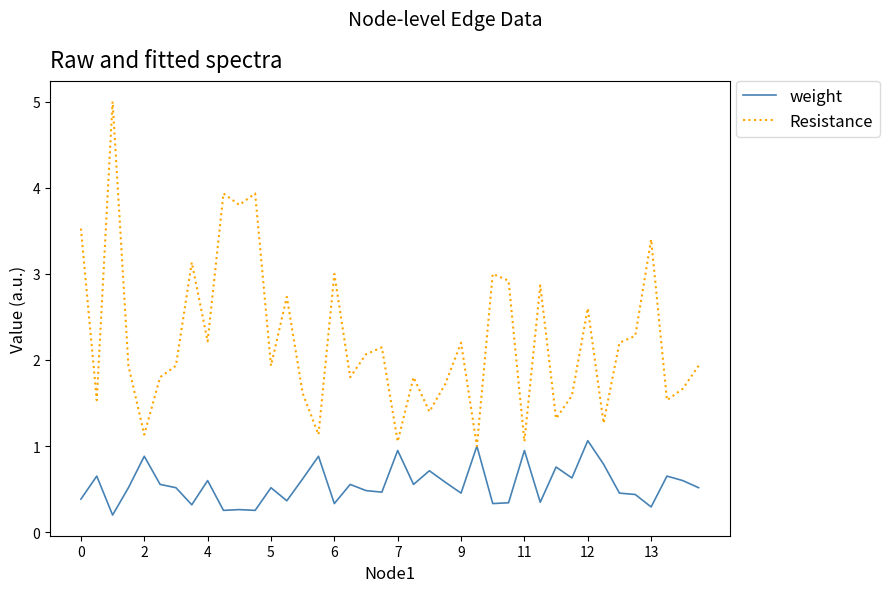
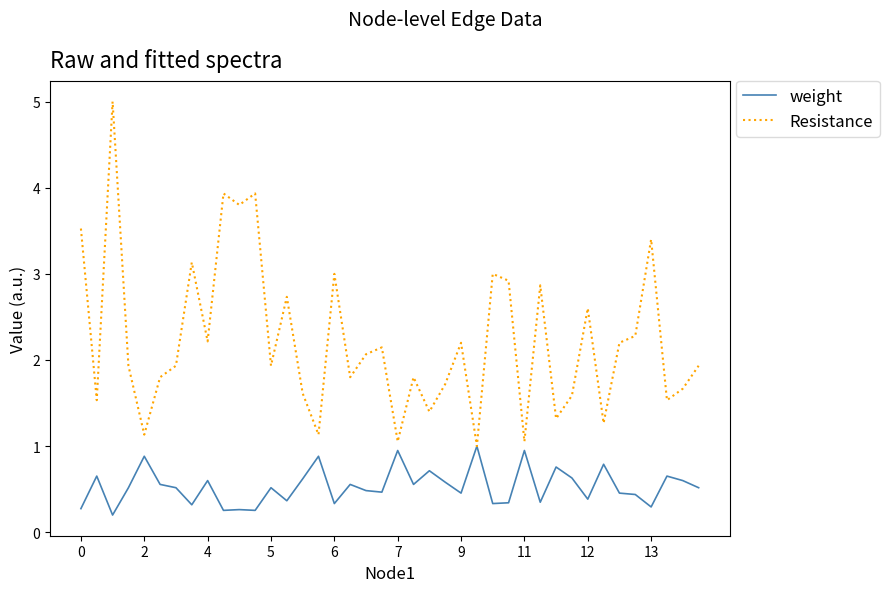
weight, 0: 0.4 -> 0.3
weight, 12: 1.1 -> 0.4
